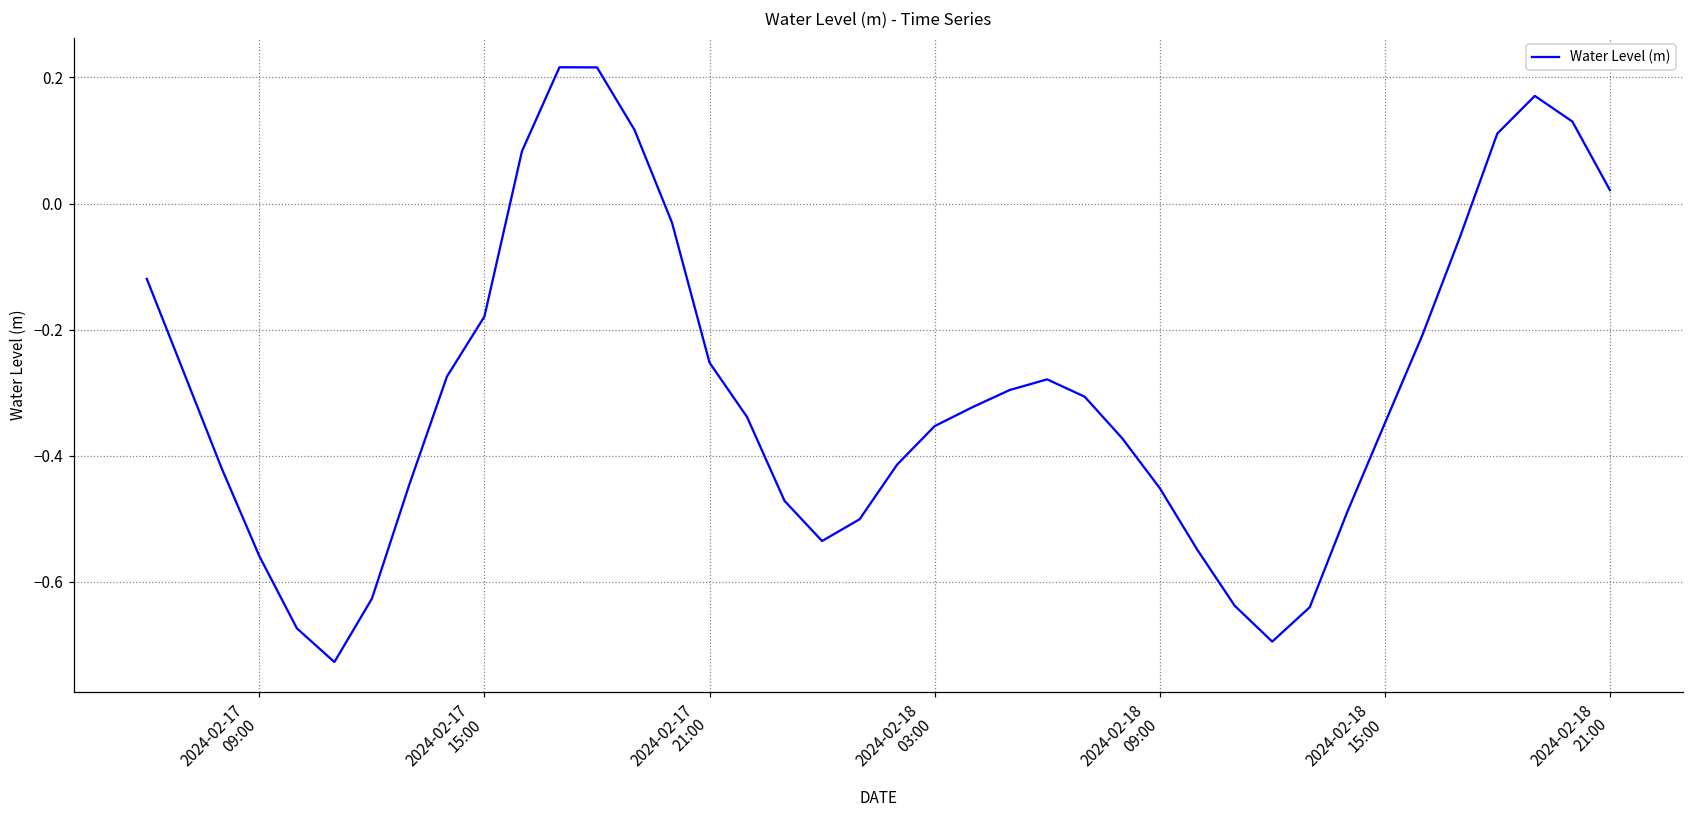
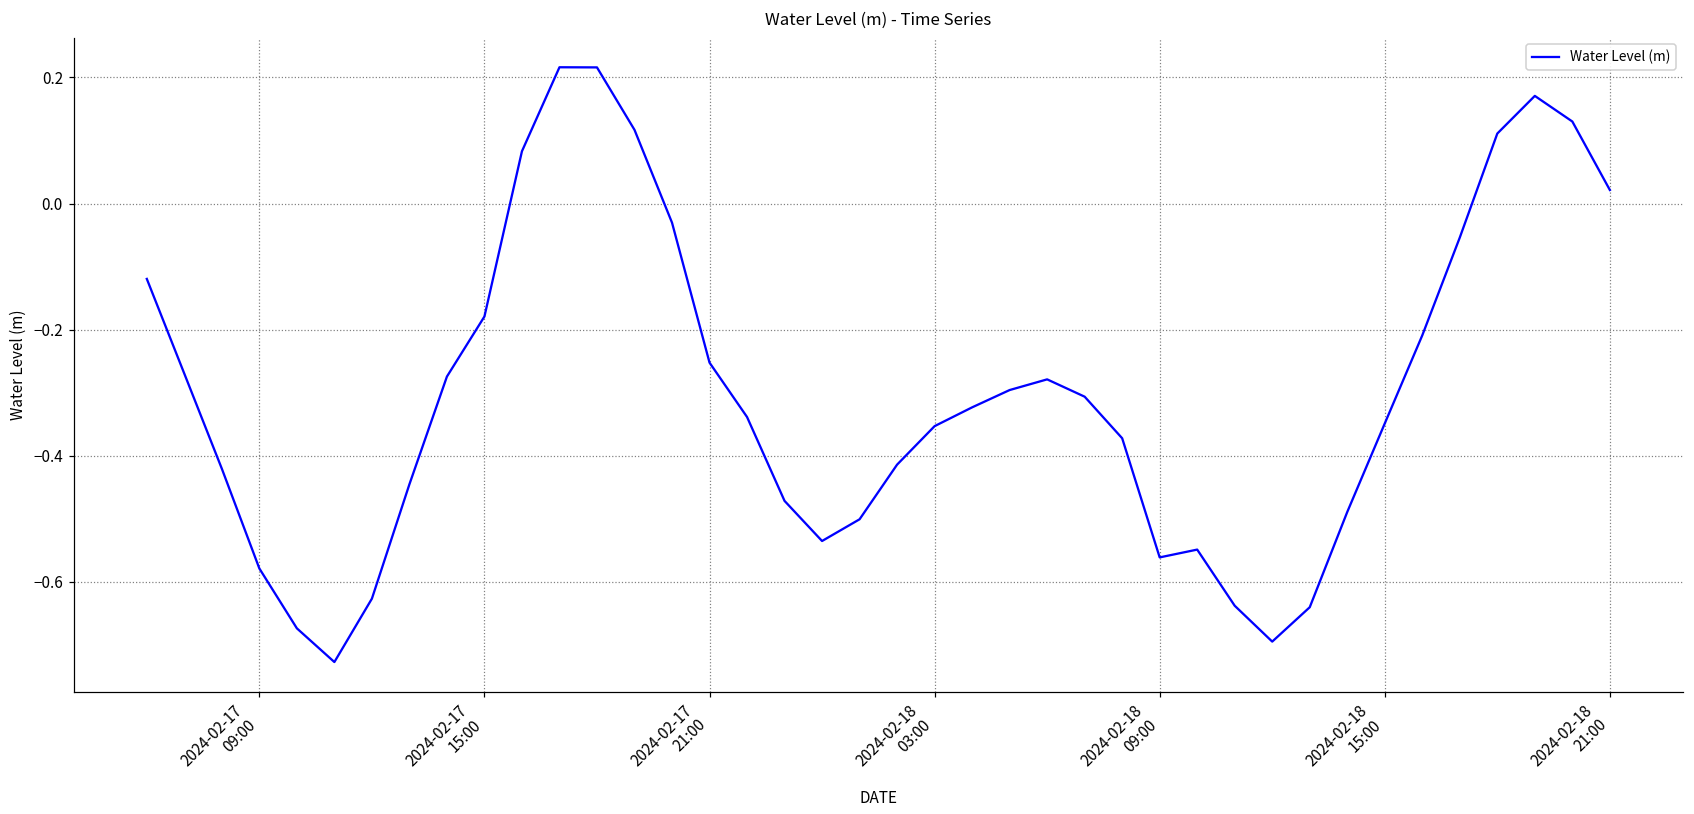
2024-02-17 09:00: -0.56 -> -0.58
2024-02-18 09:00: -0.45 -> -0.56
